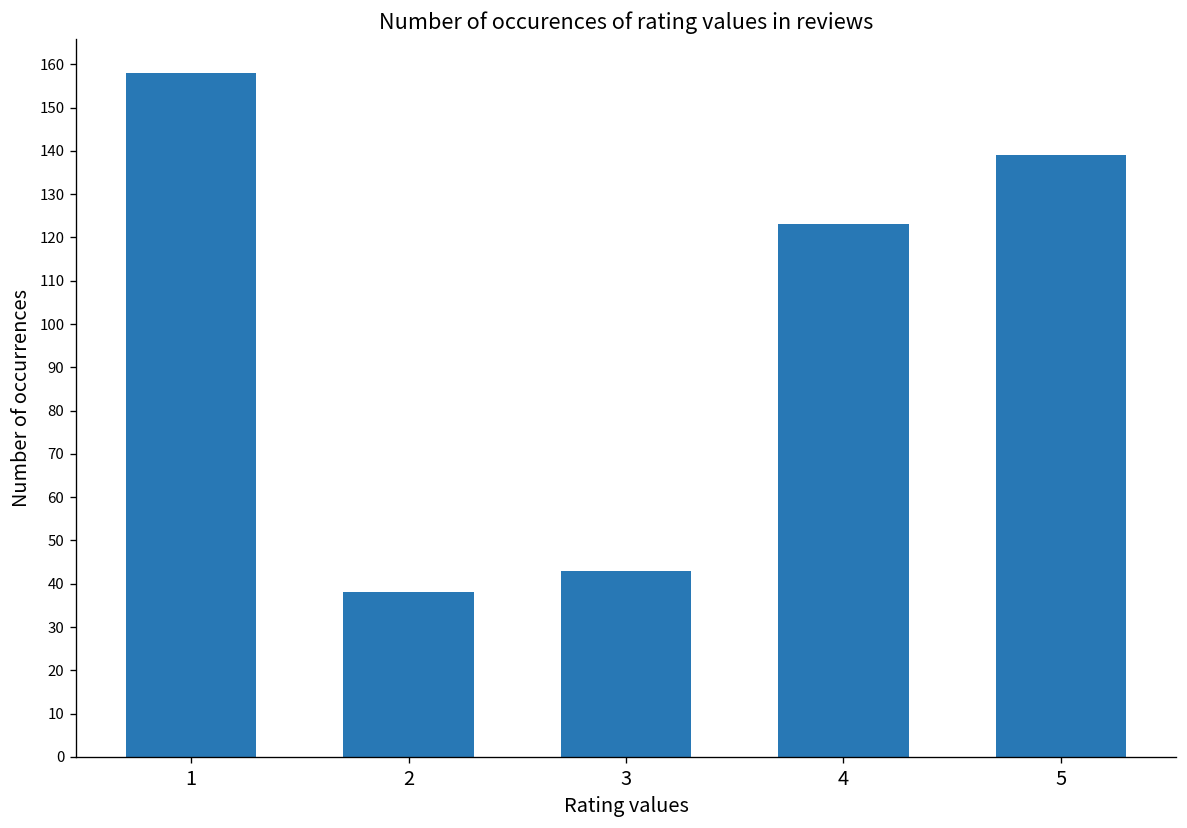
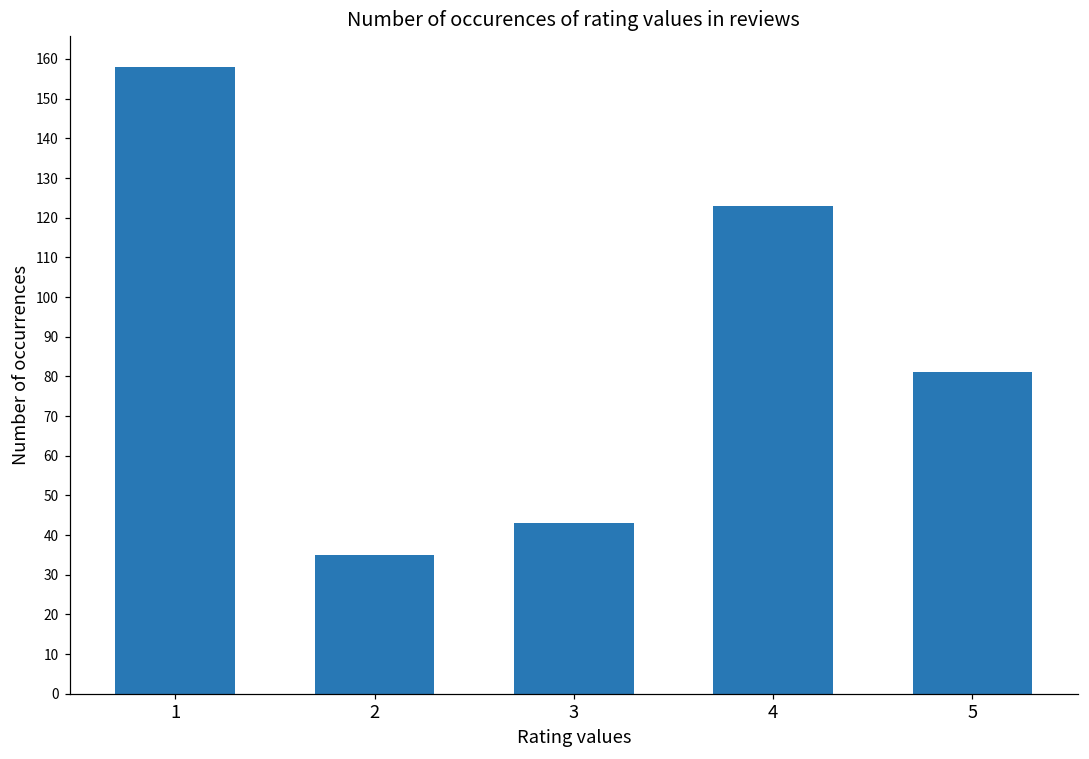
2: 38 -> 35
5: 139 -> 81
